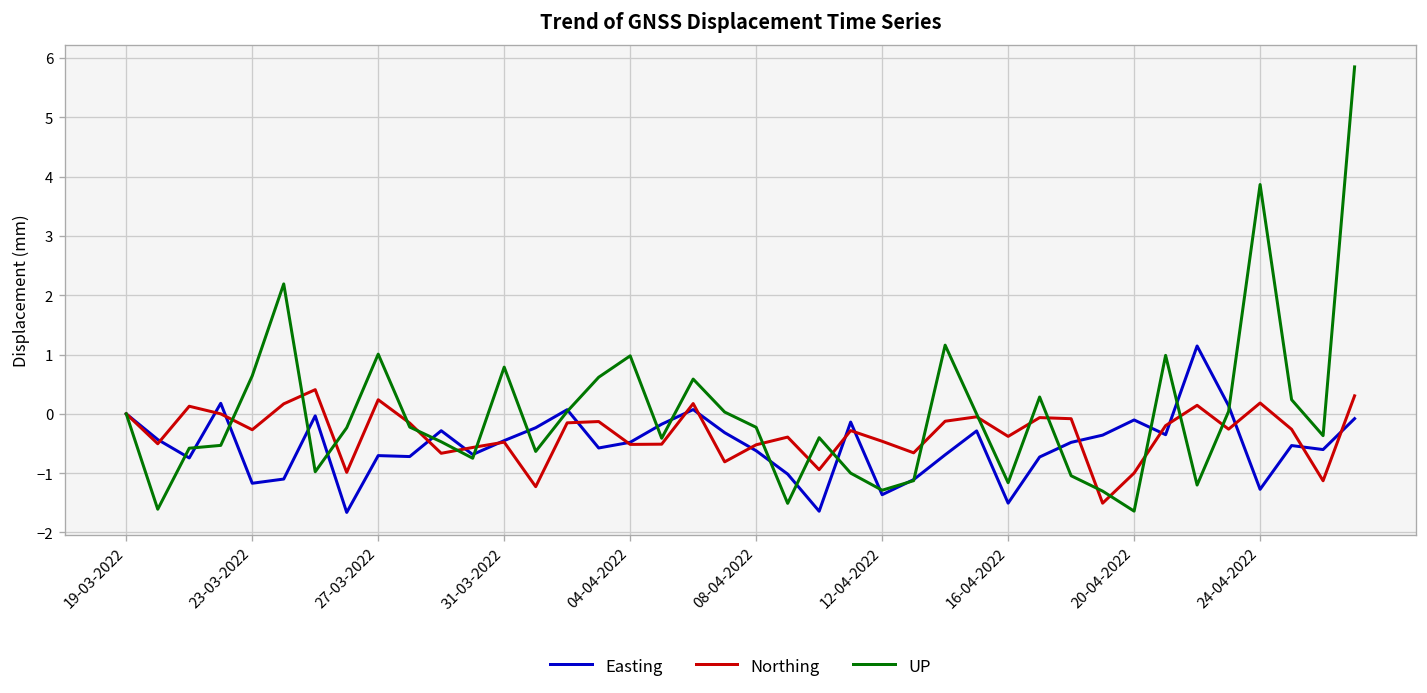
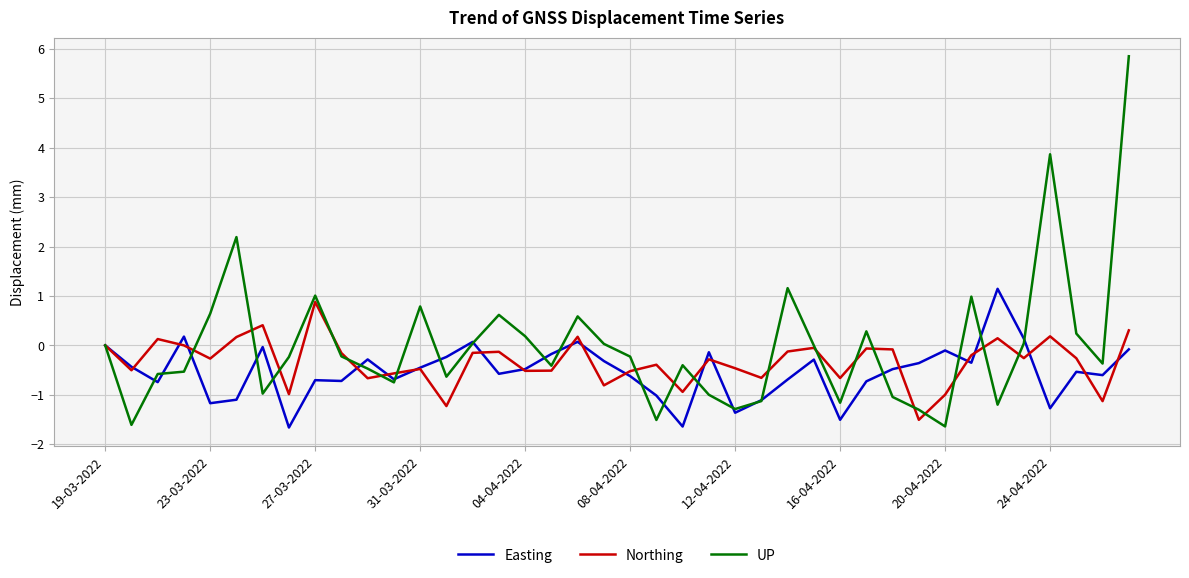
Northing, 27-03-2022: 0.2 -> 0.9
UP, 04-04-2022: 1.0 -> 0.2
Northing, 16-04-2022: -0.4 -> -0.7
